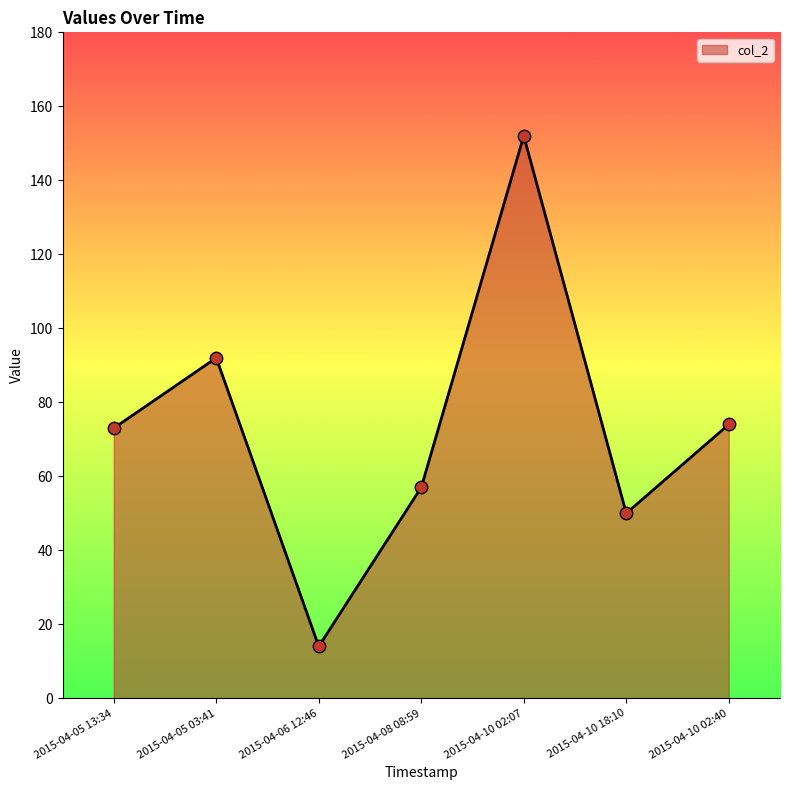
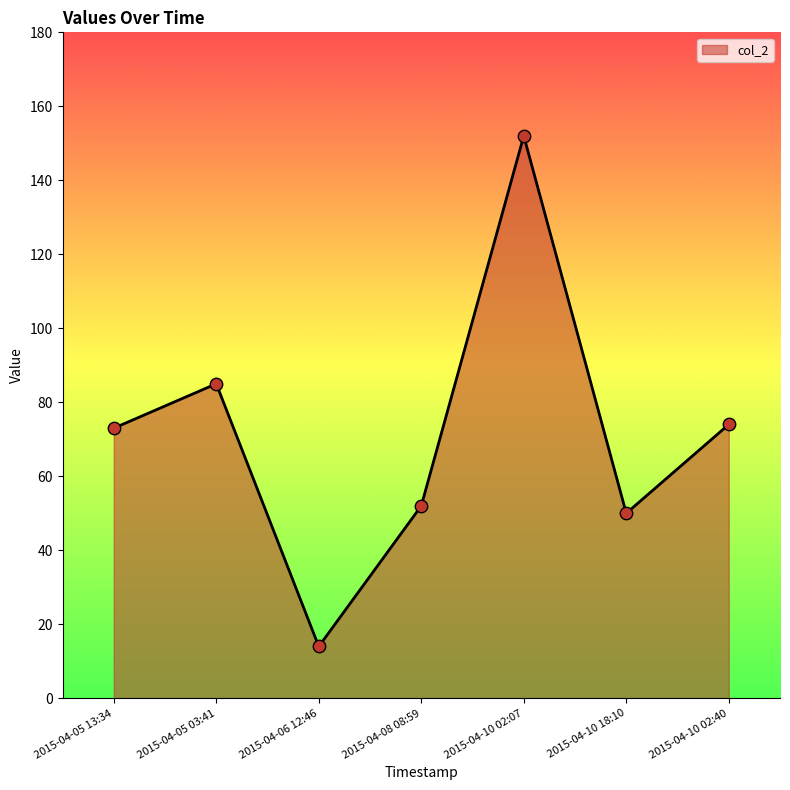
2015-04-05 03:41: 92 -> 85
2015-04-08 08:59: 57 -> 52
